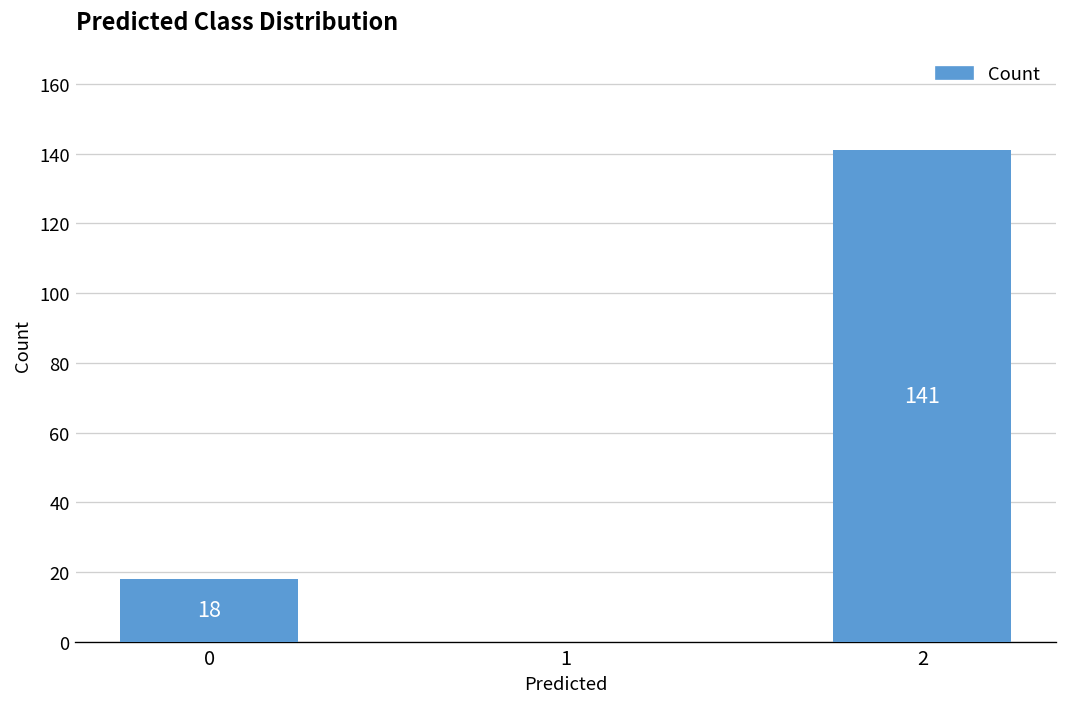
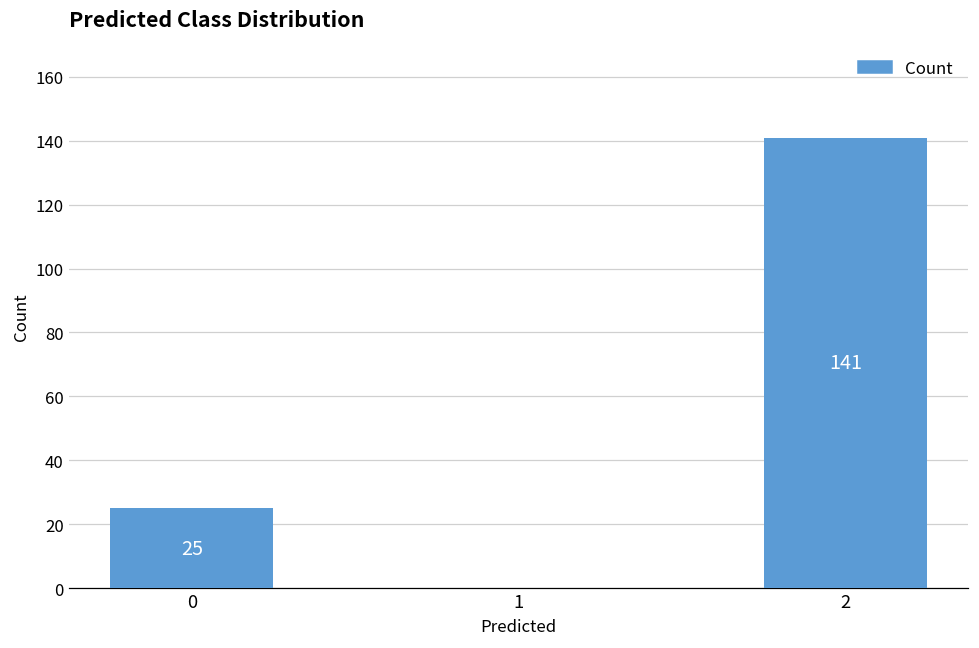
0: 18 -> 25
